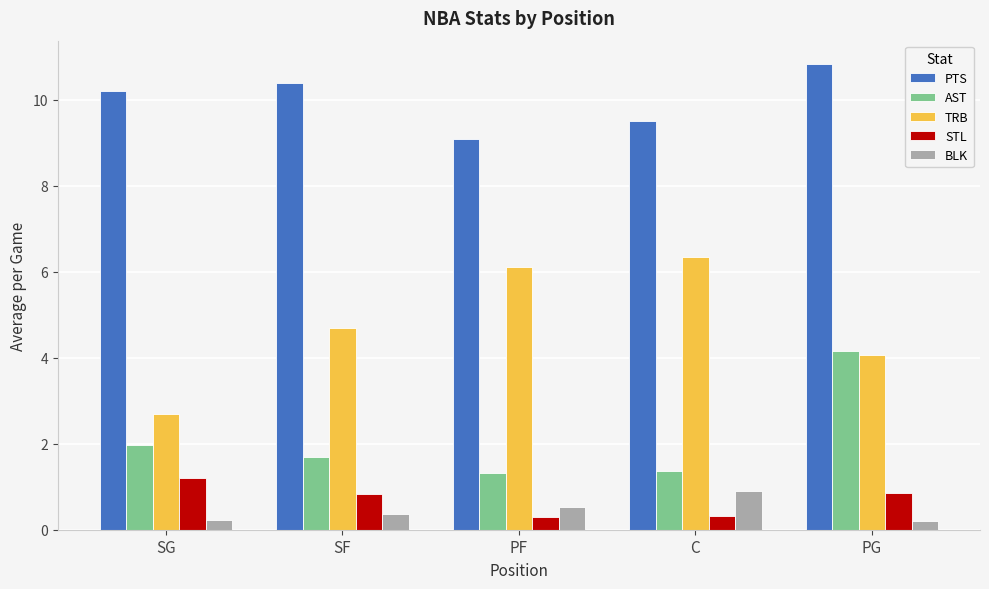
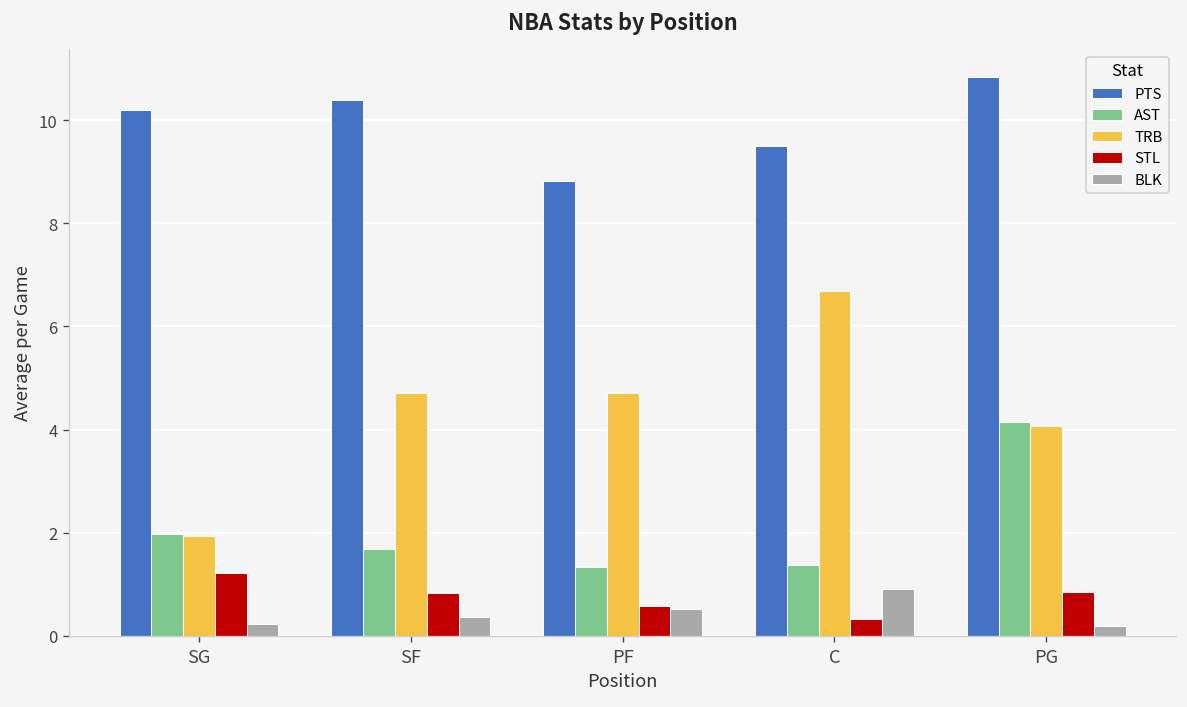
TRB, SG: 2.7 -> 1.9
PTS, PF: 9.1 -> 8.8
TRB, PF: 6.1 -> 4.7
STL, PF: 0.3 -> 0.6
TRB, C: 6.3 -> 6.7
